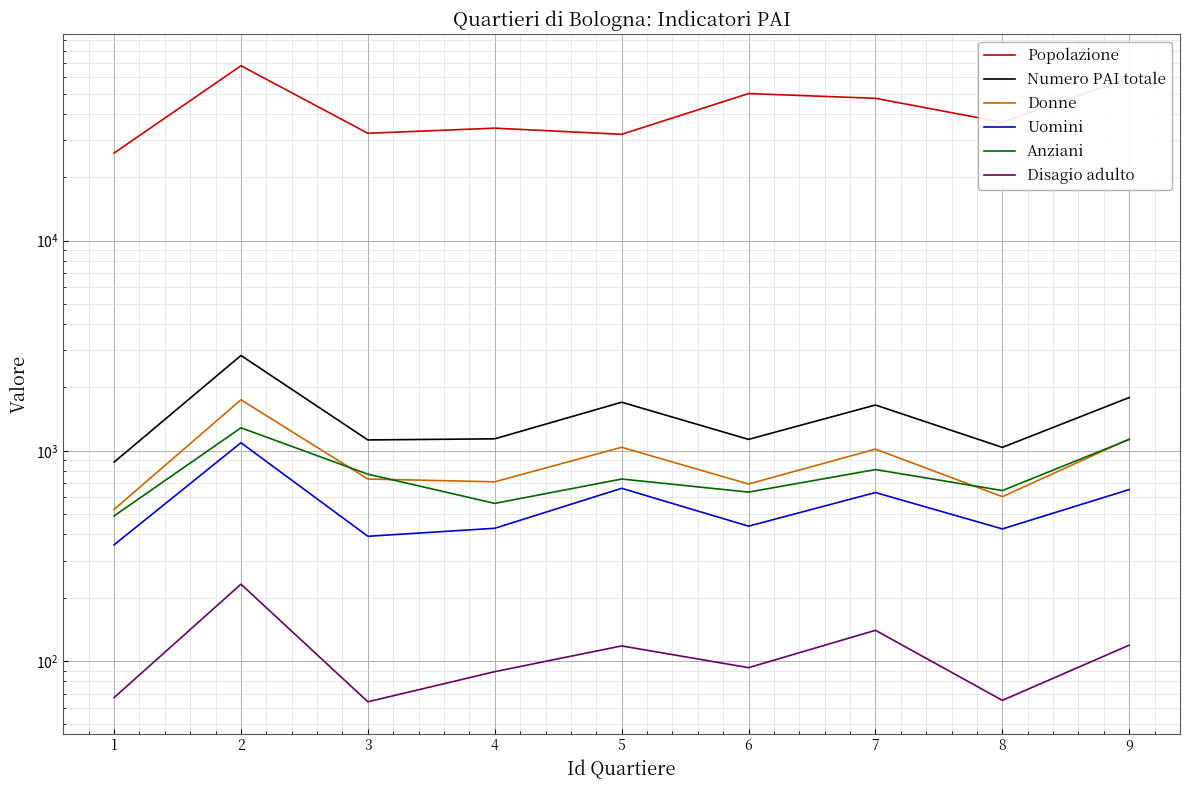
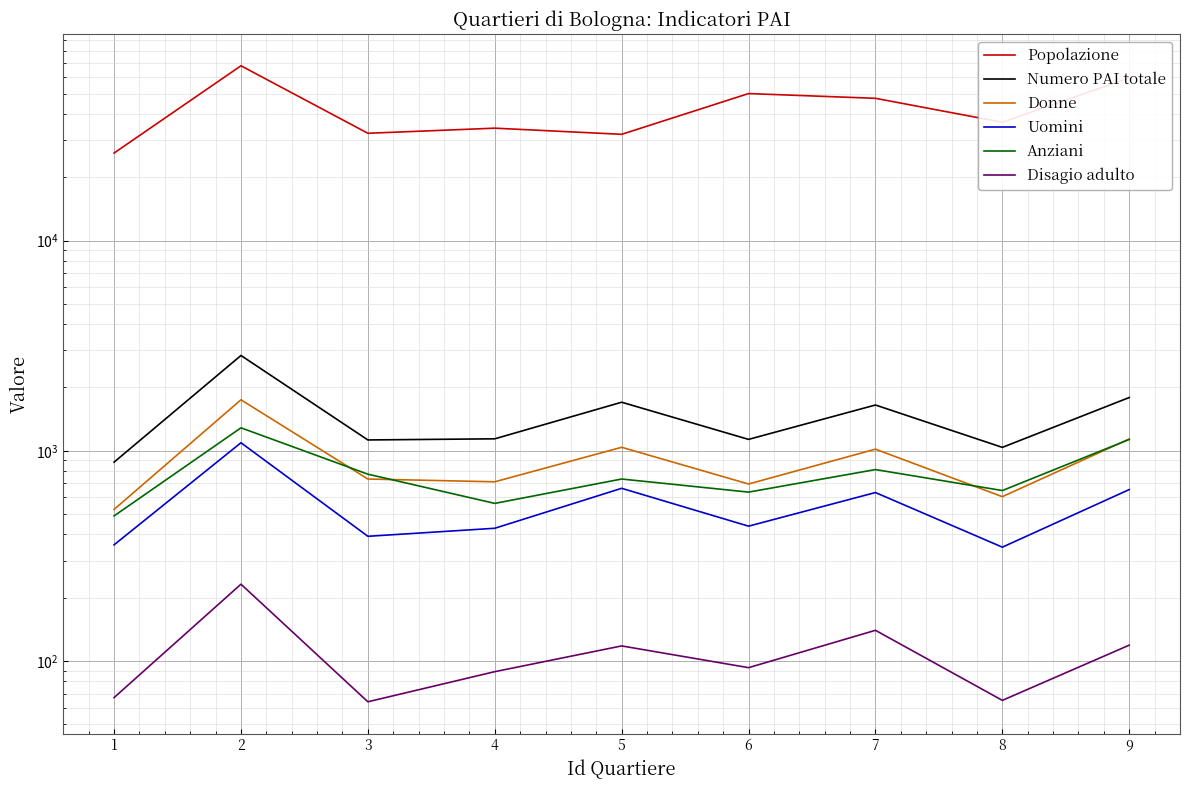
Uomini, 8: 430 -> 350
